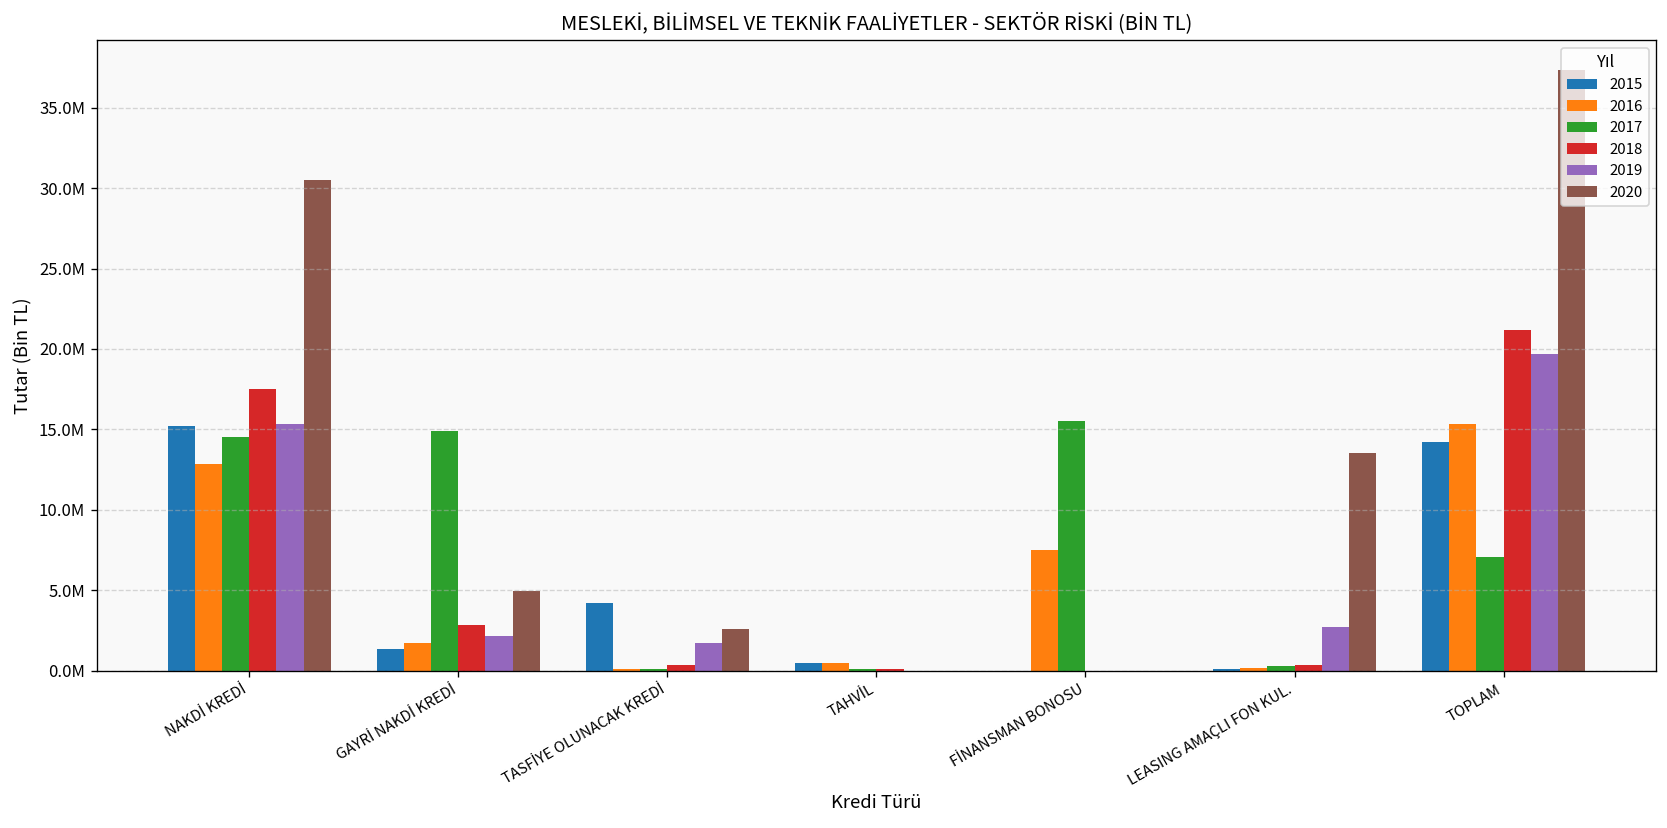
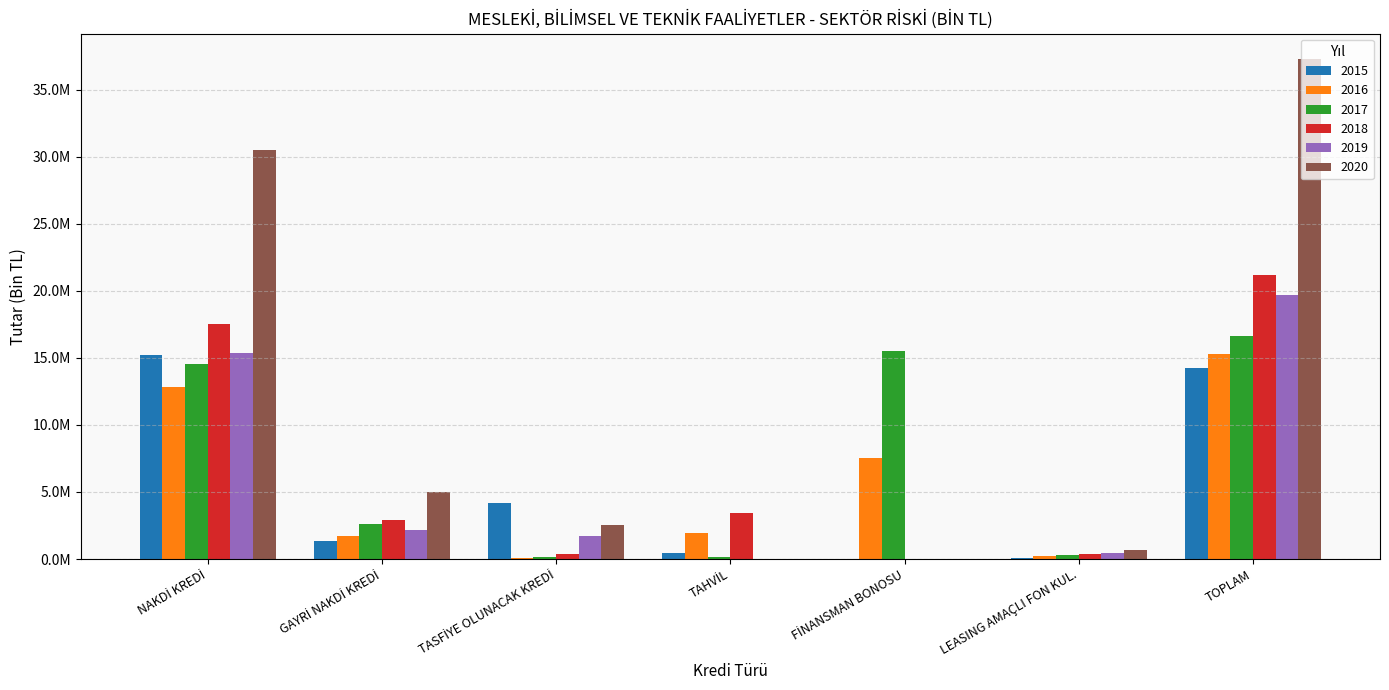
2017, GAYRİ NAKDİ KREDİ: 14900000 -> 2600000
2016, TAHVİL: 500000 -> 1900000
2018, TAHVİL: 100000 -> 3400000
2019, LEASING AMAÇLI FON KUL.: 2700000 -> 400000
2020, LEASING AMAÇLI FON KUL.: 13500000 -> 700000
2017, TOPLAM: 7100000 -> 16700000
